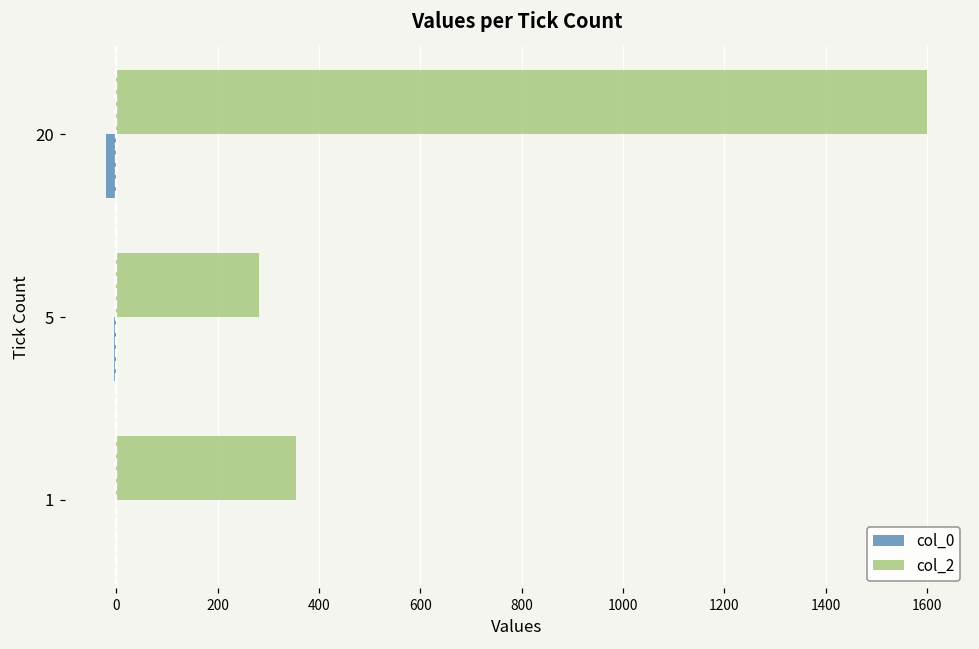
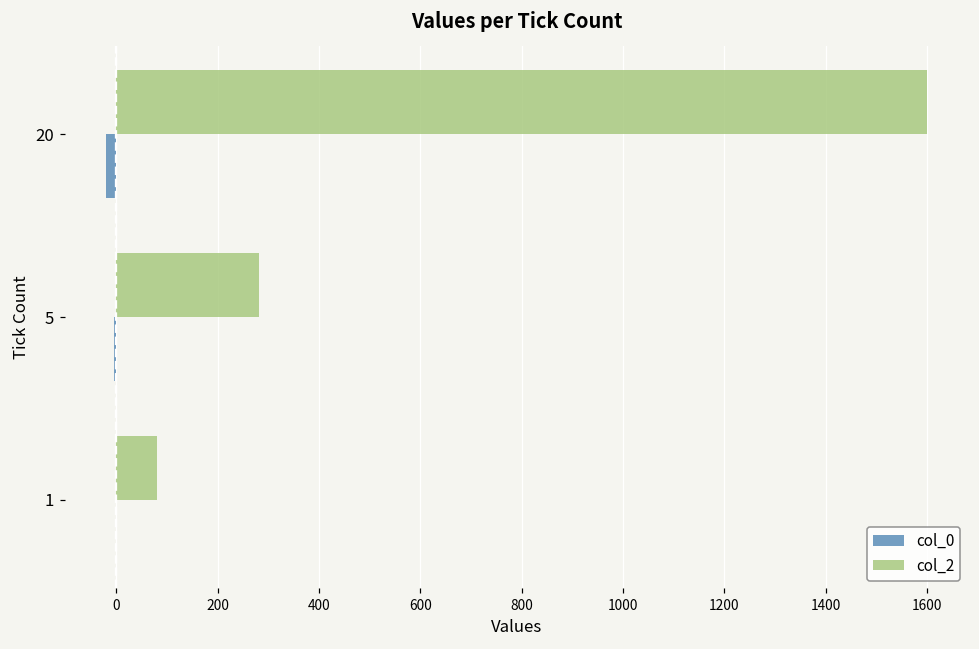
col_2, 1: 350 -> 80
